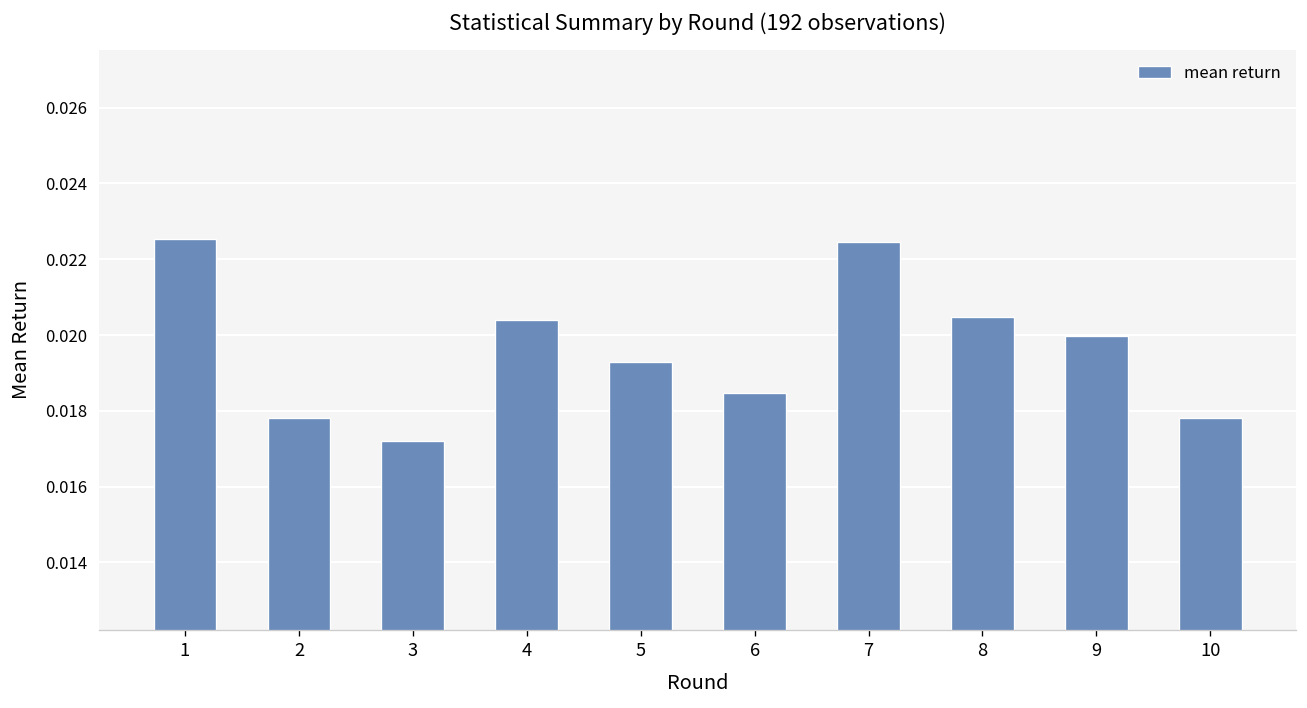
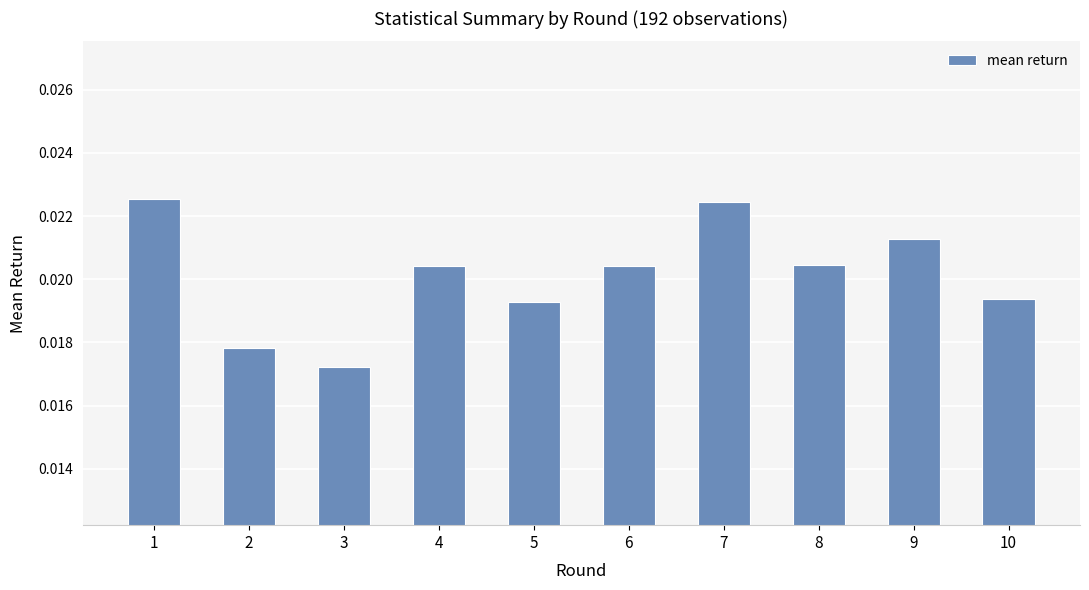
6: 0.0185 -> 0.0204
9: 0.0200 -> 0.0213
10: 0.0178 -> 0.0194
